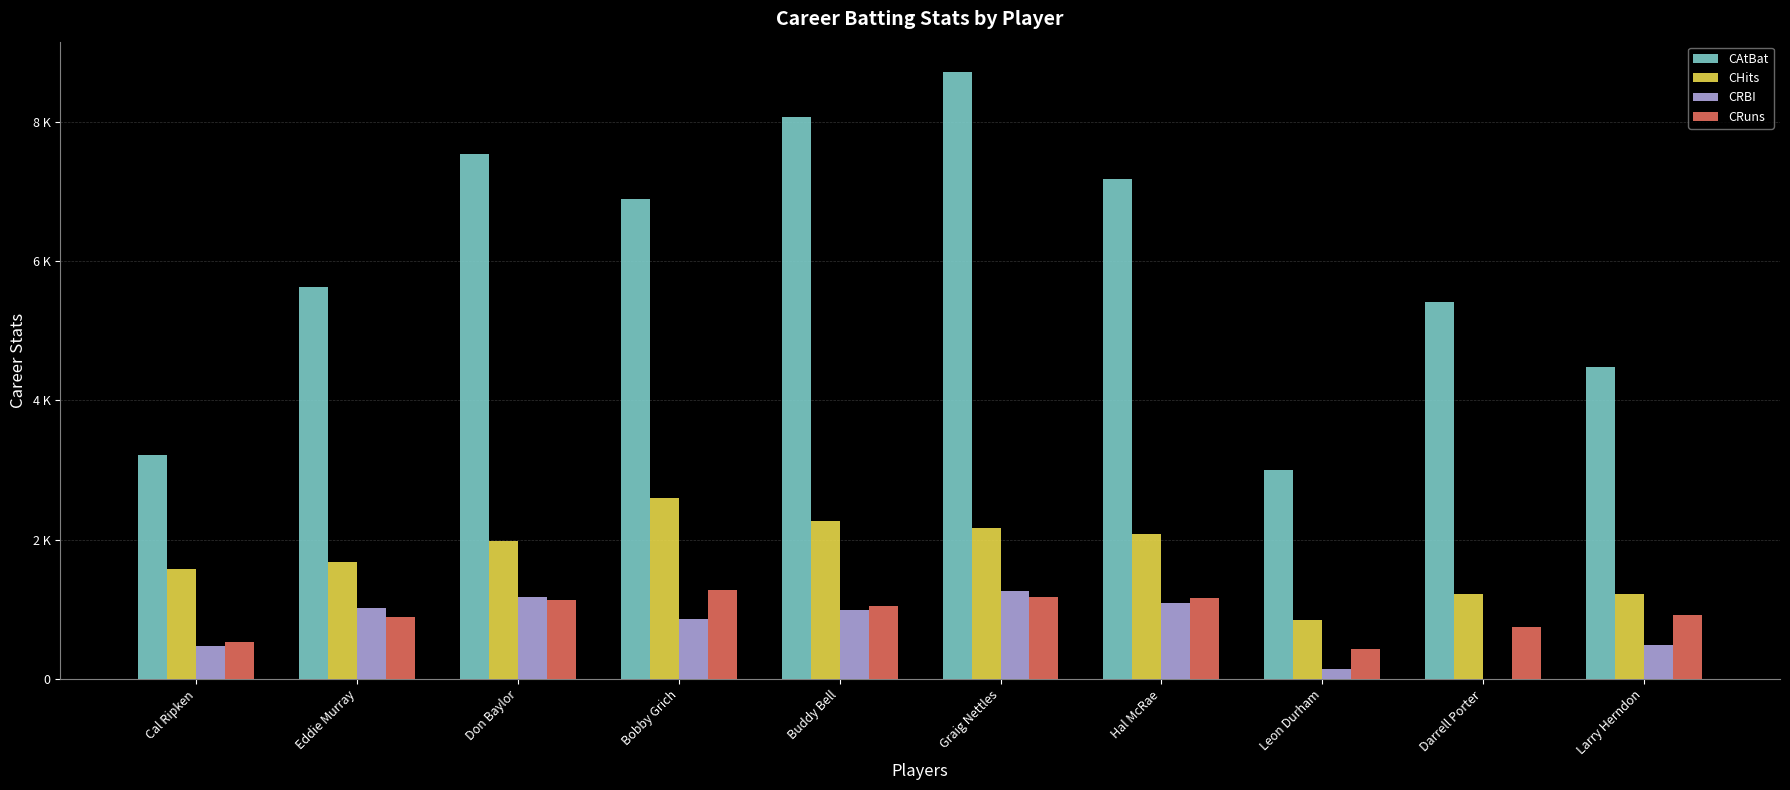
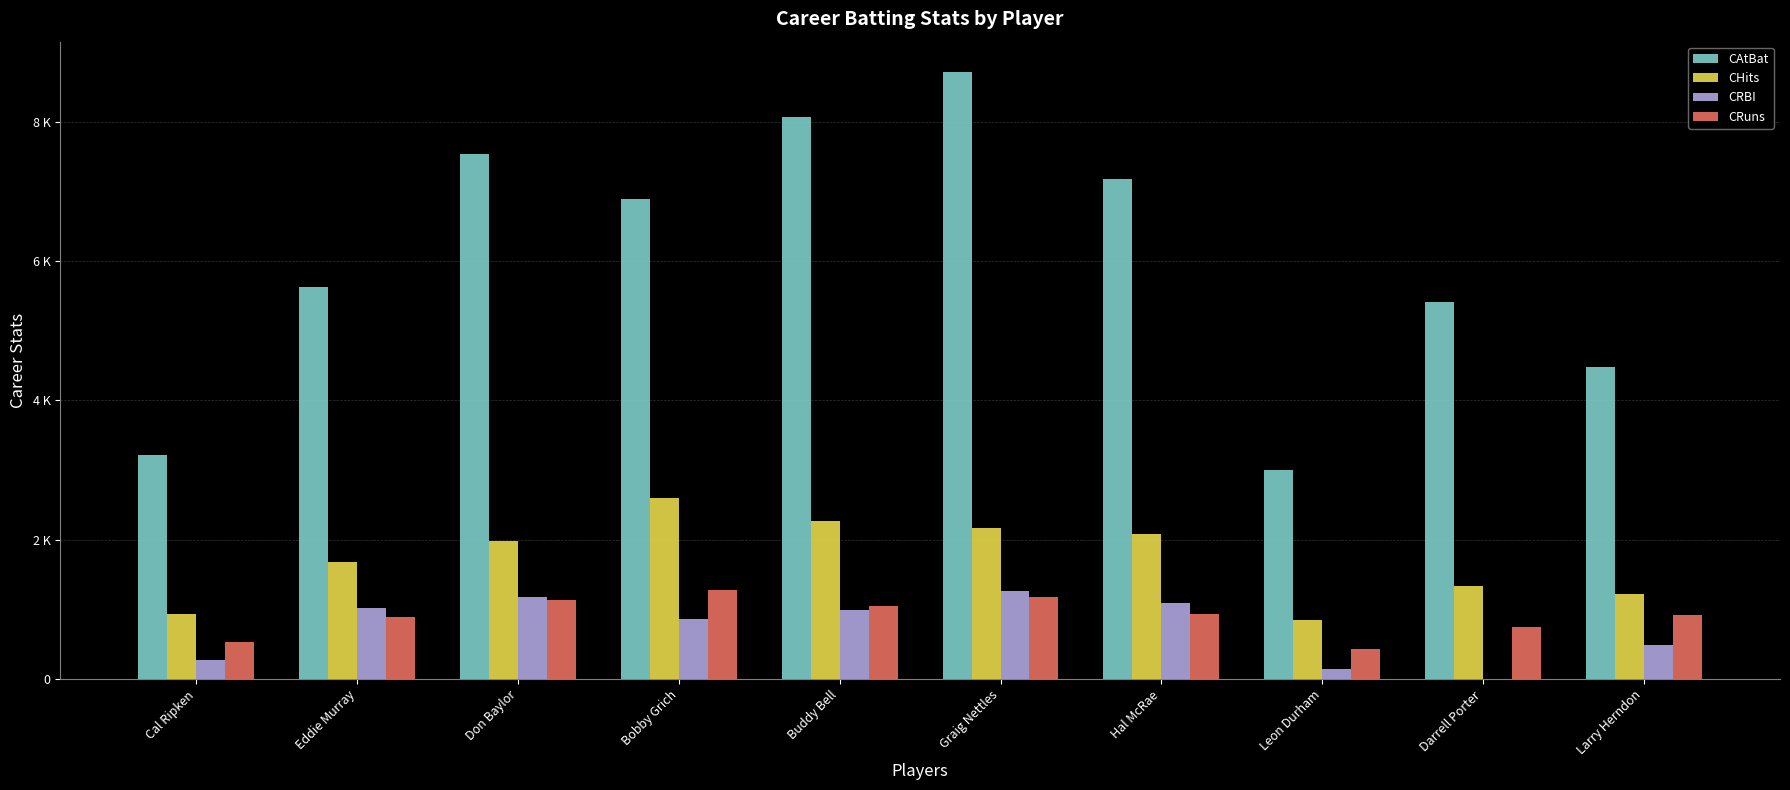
CHits, Cal Ripken: 1600 -> 900
CRBI, Cal Ripken: 500 -> 300
CRuns, Hal McRae: 1200 -> 900
CHits, Darrell Porter: 1200 -> 1300
